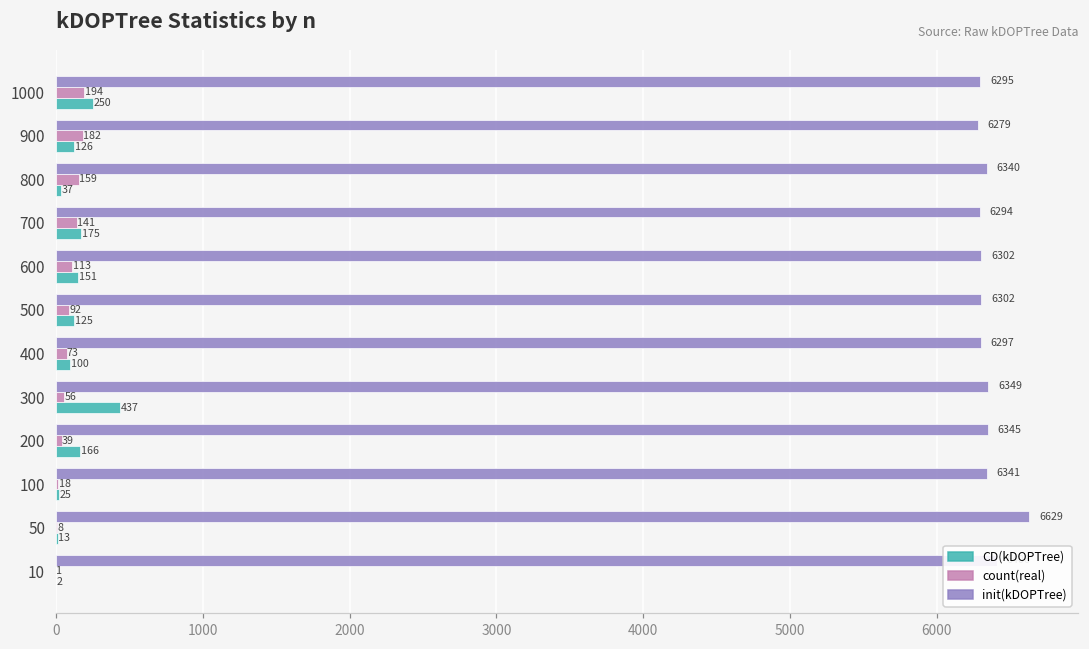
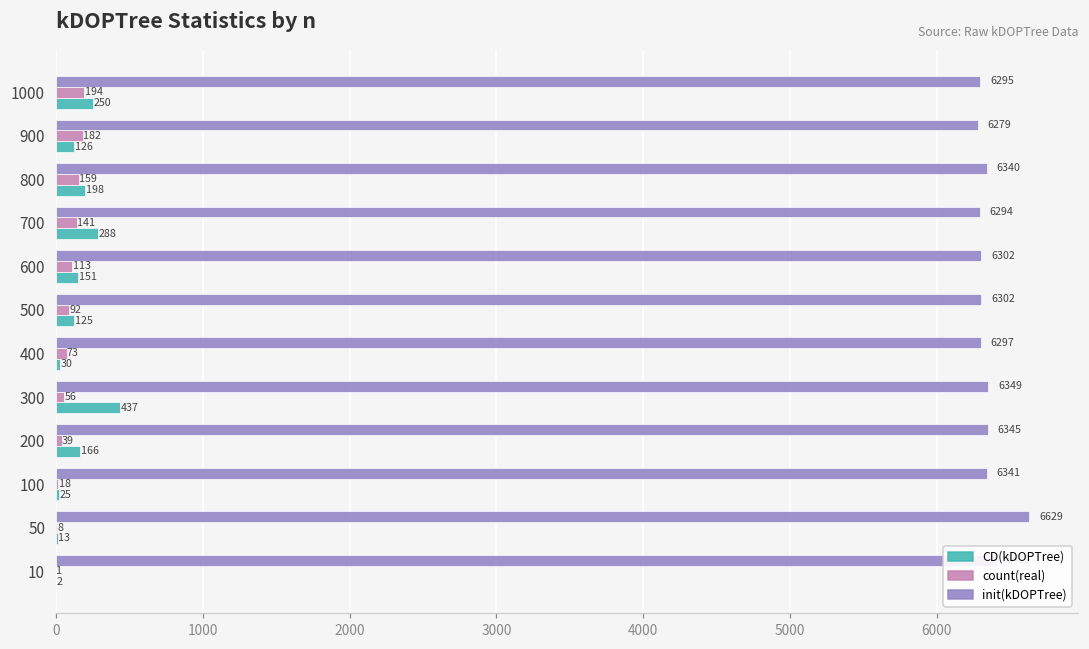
CD(kDOPTree), 800: 37 -> 198
CD(kDOPTree), 700: 175 -> 288
CD(kDOPTree), 400: 100 -> 30
